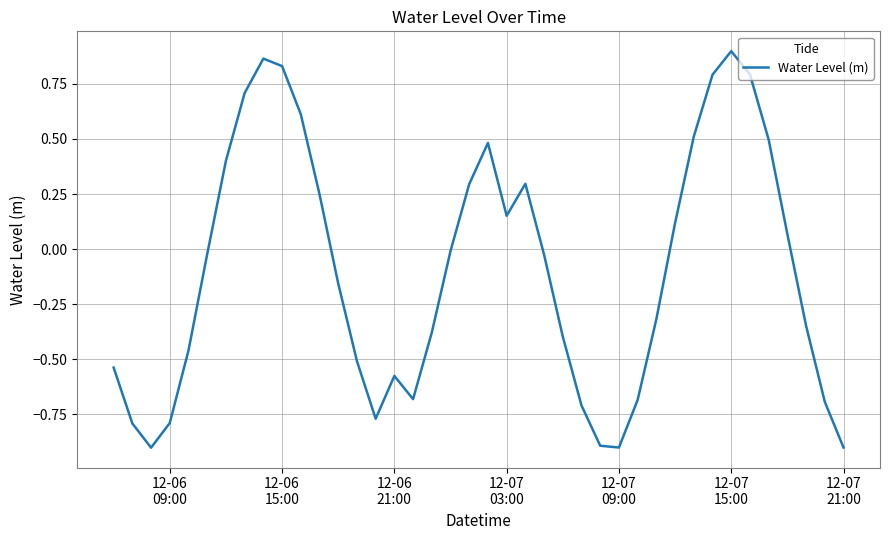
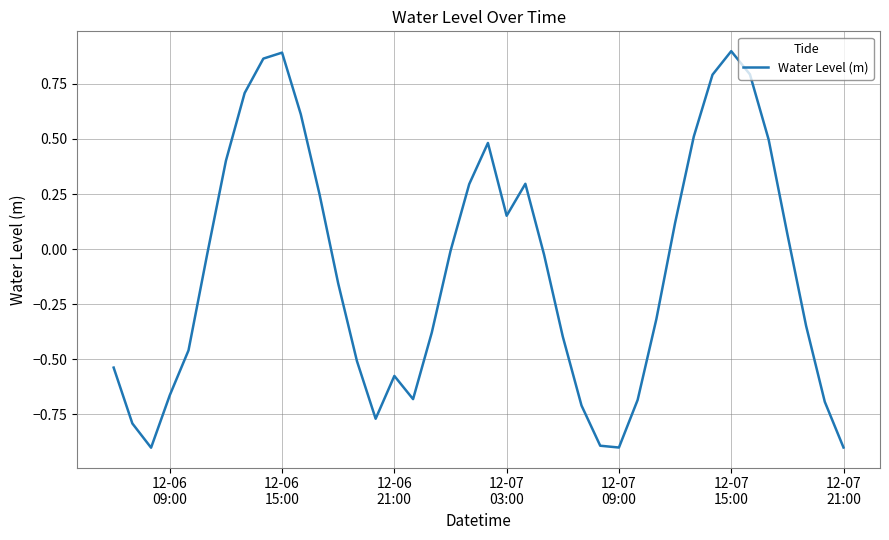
12-06 09:00: -0.79 -> -0.66
12-06 15:00: 0.83 -> 0.89
